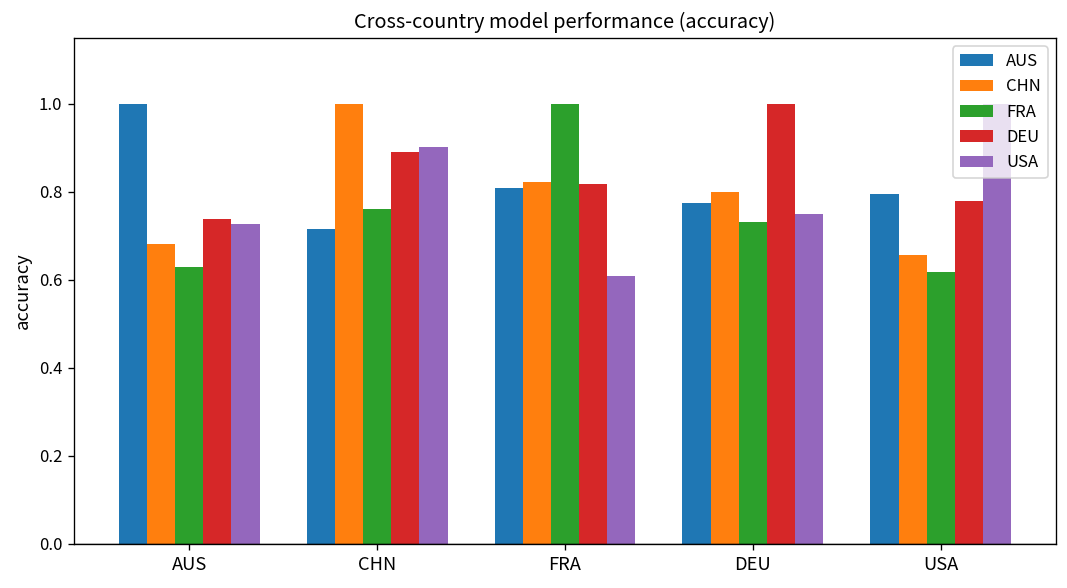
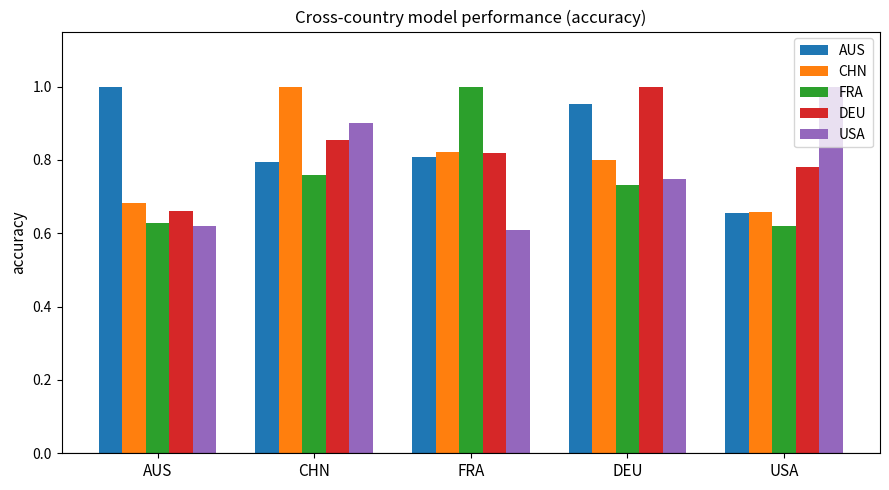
DEU, AUS: 0.74 -> 0.66
USA, AUS: 0.73 -> 0.62
AUS, CHN: 0.72 -> 0.79
DEU, CHN: 0.89 -> 0.85
AUS, DEU: 0.77 -> 0.95
AUS, USA: 0.80 -> 0.65
